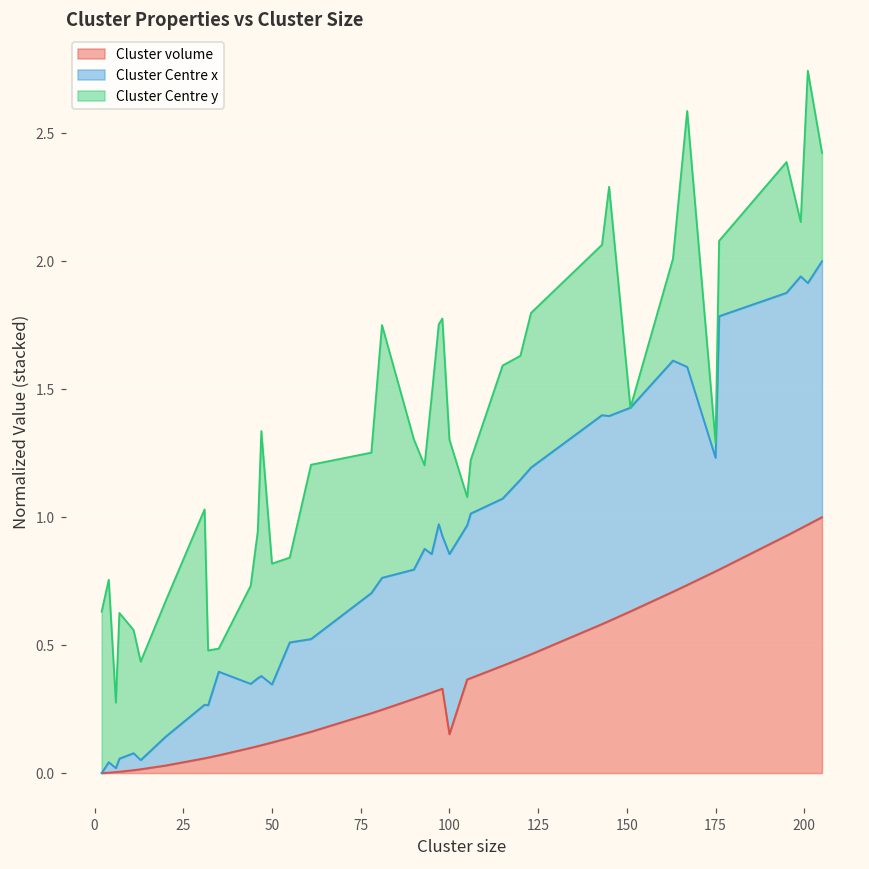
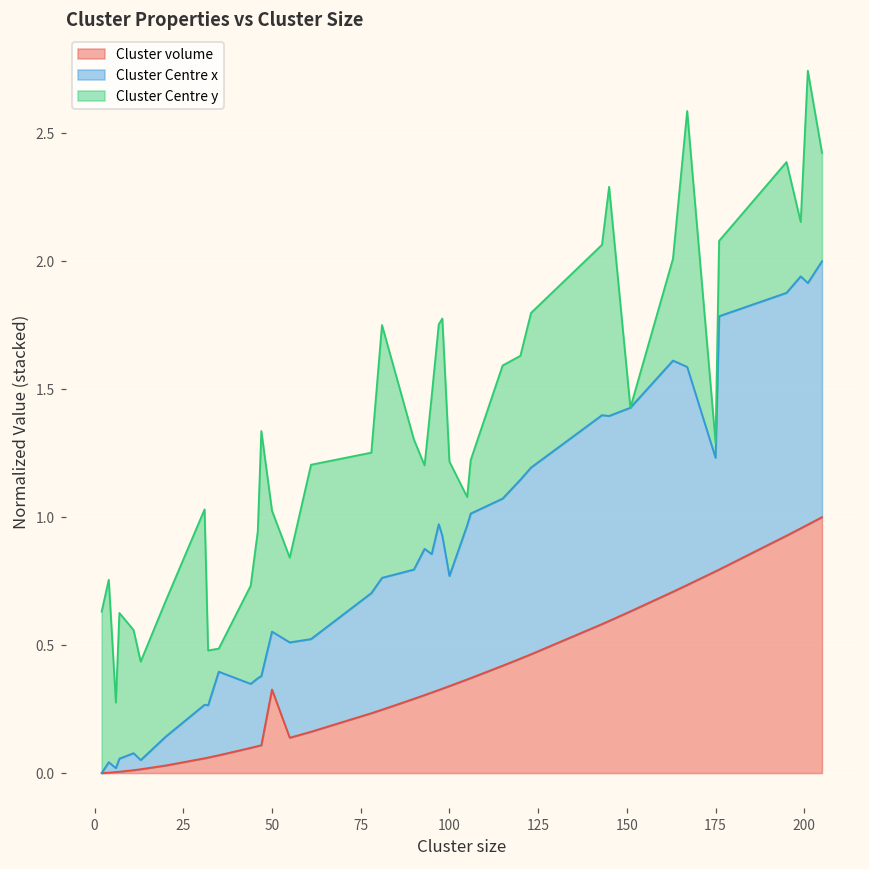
Cluster volume, 50: 0.12 -> 0.33
Cluster volume, 100: 0.15 -> 0.34
Cluster Centre x, 100: 0.70 -> 0.43
